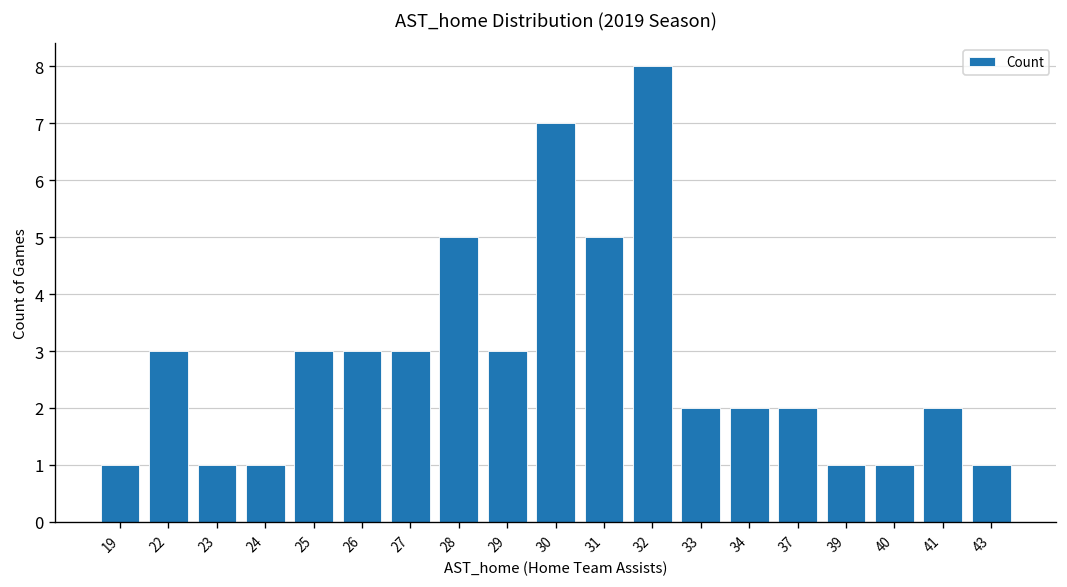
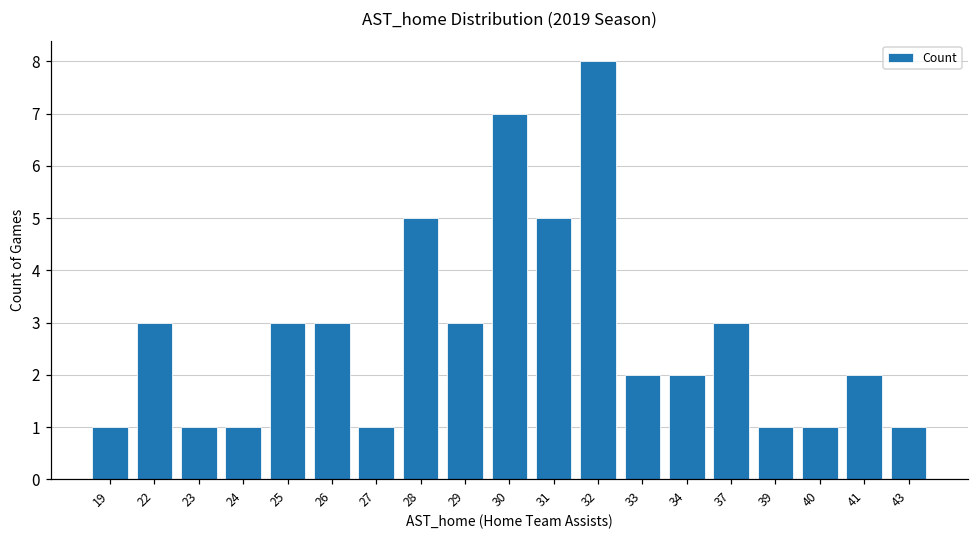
27: 3 -> 1
37: 2 -> 3
